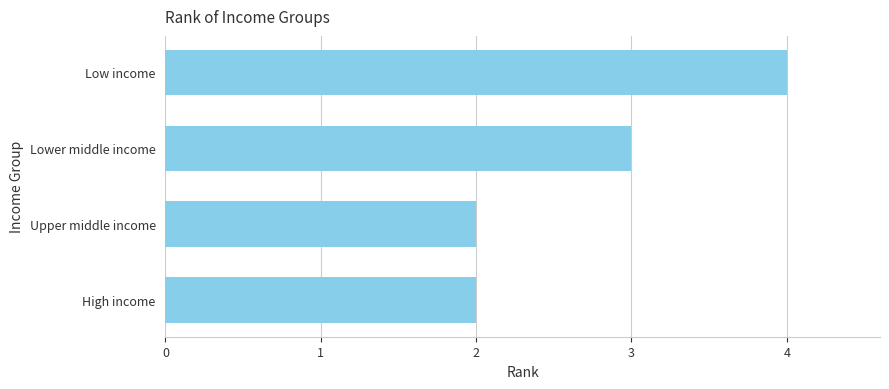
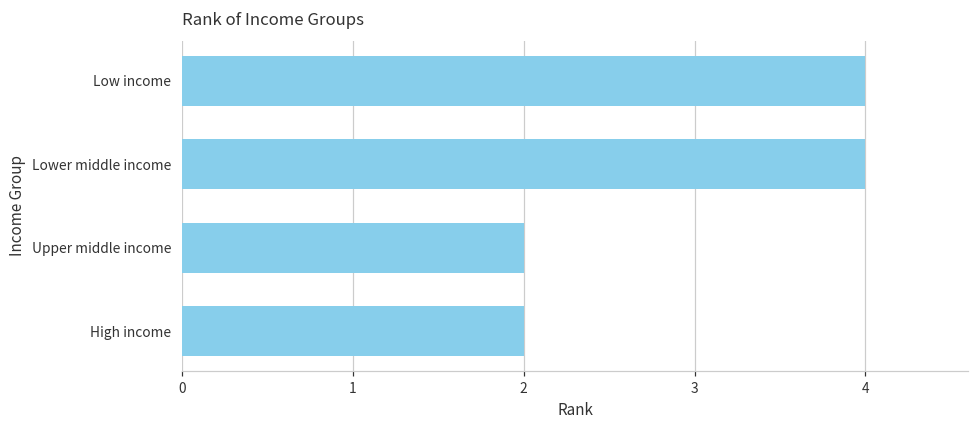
Lower middle income: 3 -> 4
